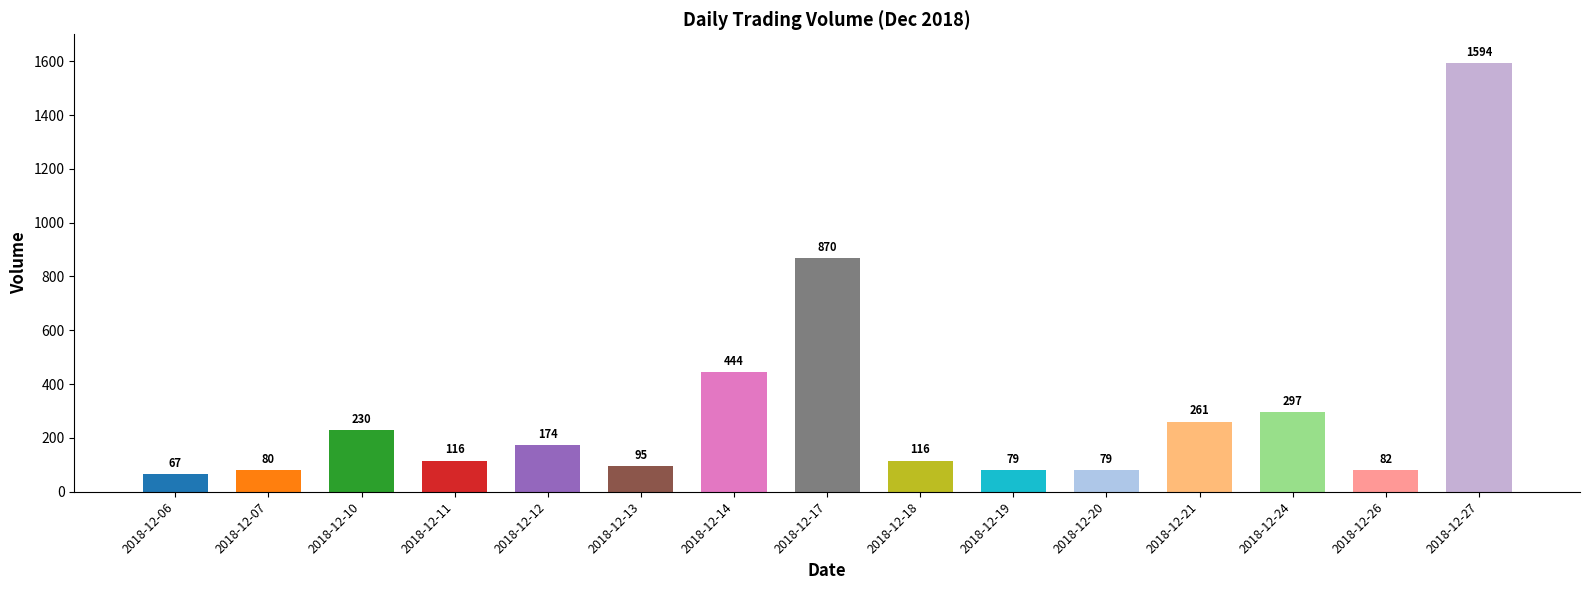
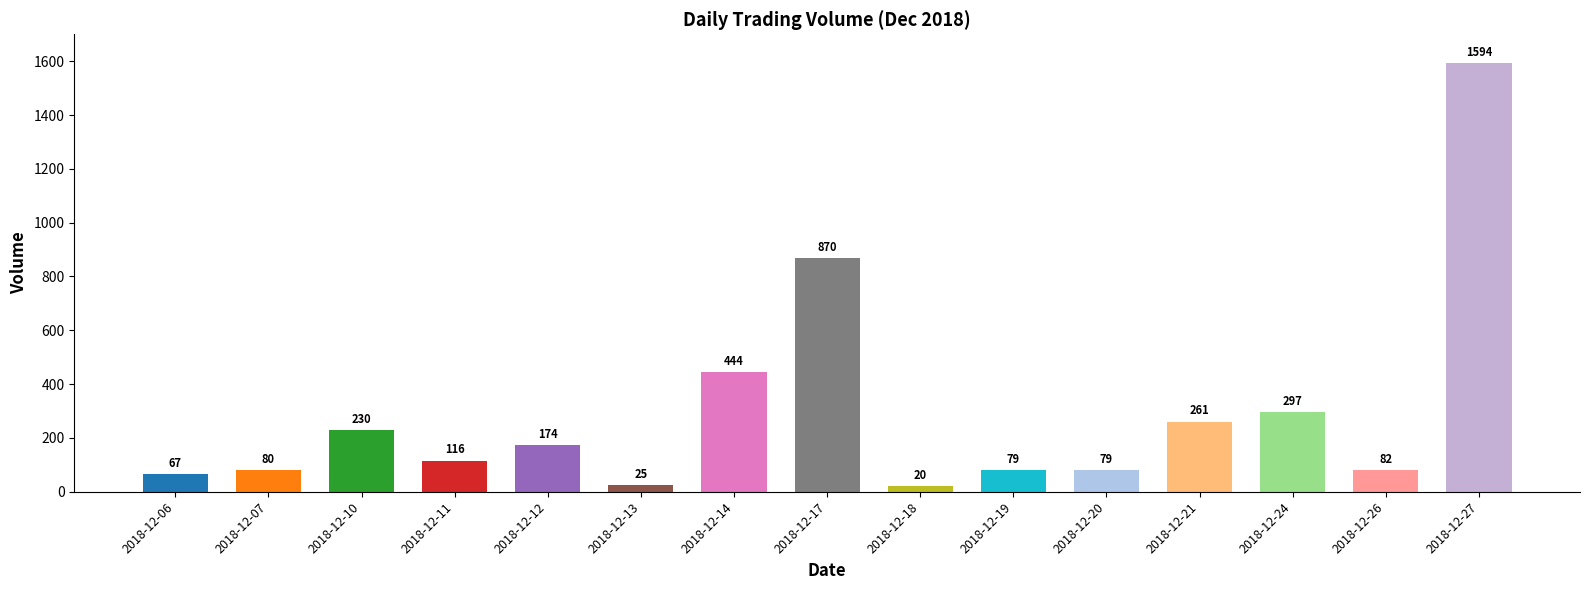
2018-12-13: 95 -> 25
2018-12-18: 116 -> 20
